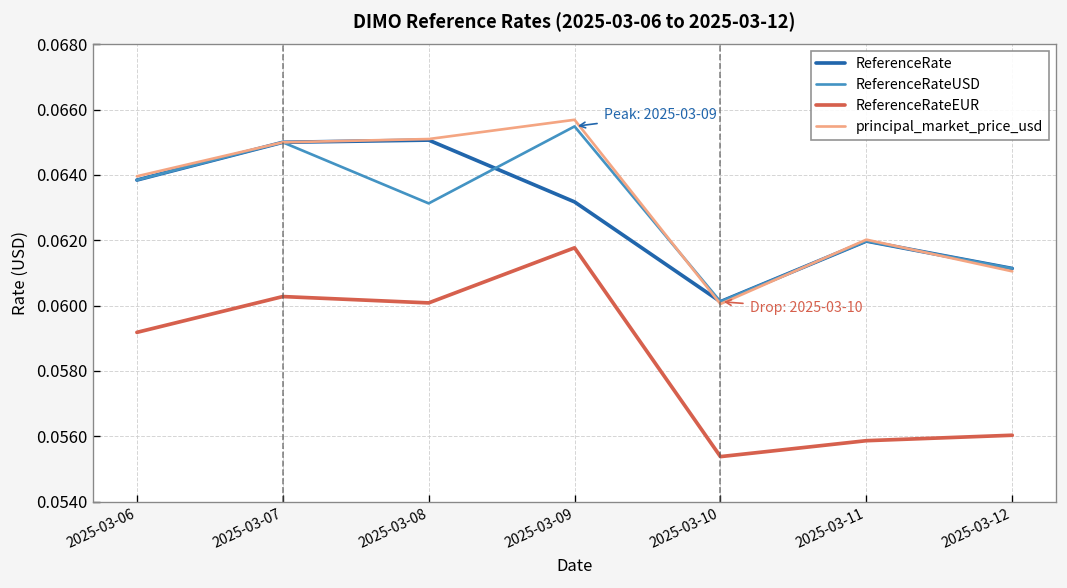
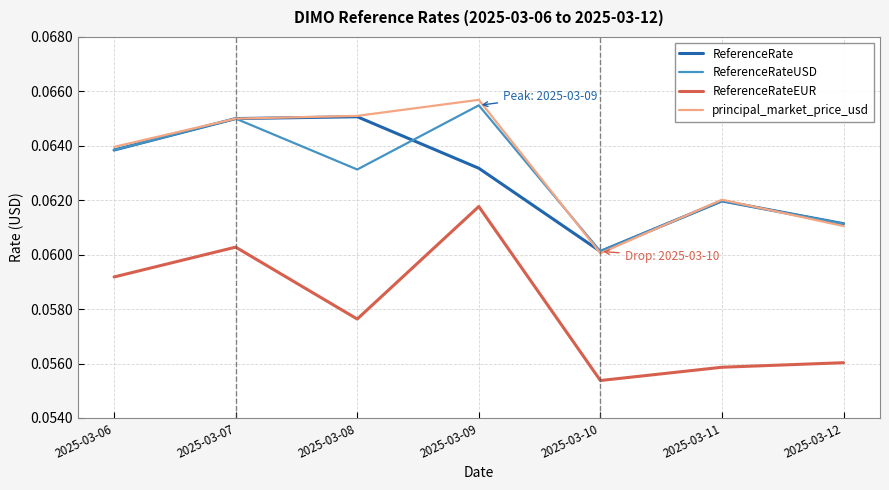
ReferenceRateEUR, 2025-03-08: 0.0601 -> 0.0576
